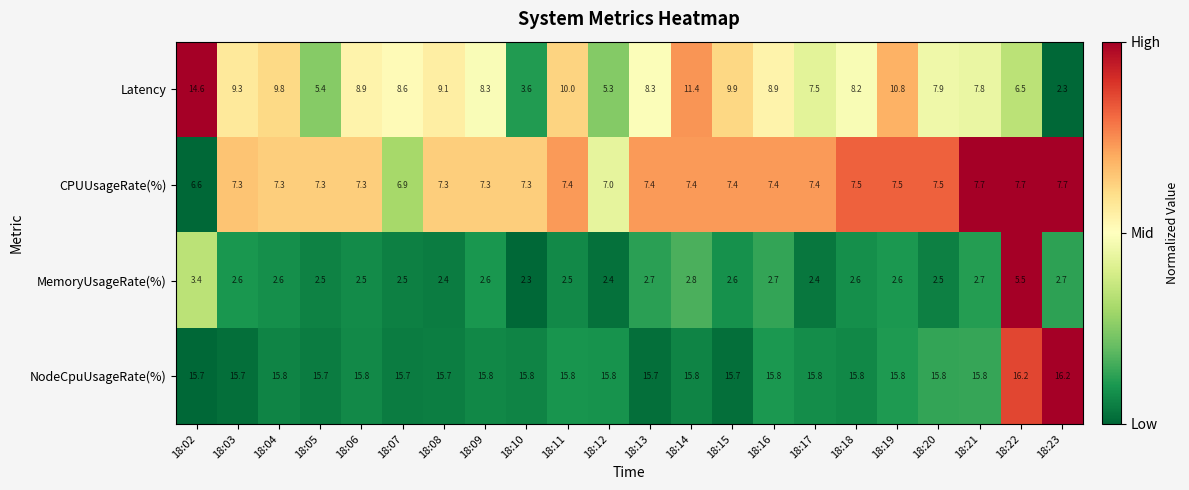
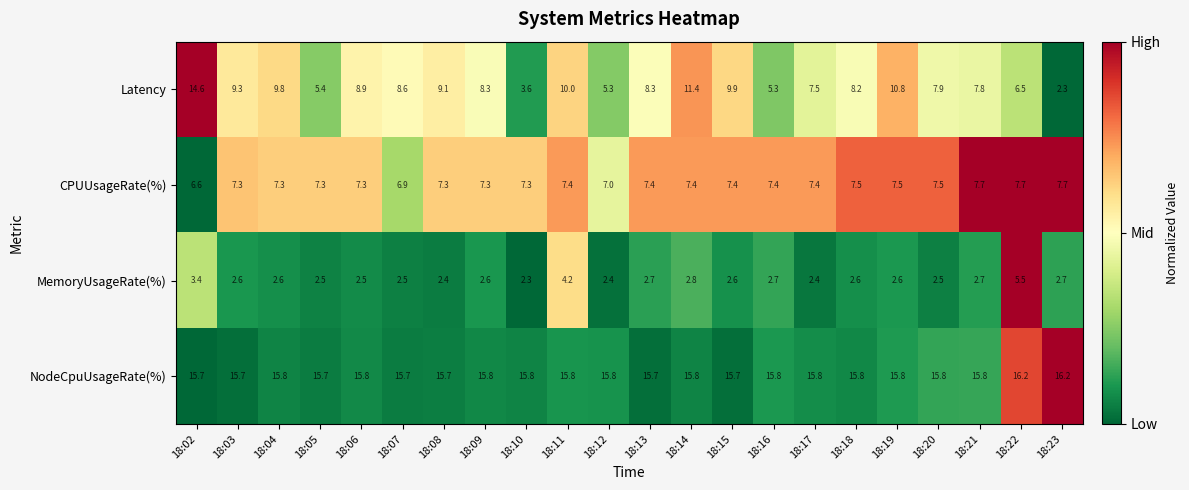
Latency, 18:16: 8.9 -> 5.3
MemoryUsageRate(%), 18:11: 2.5 -> 4.2
